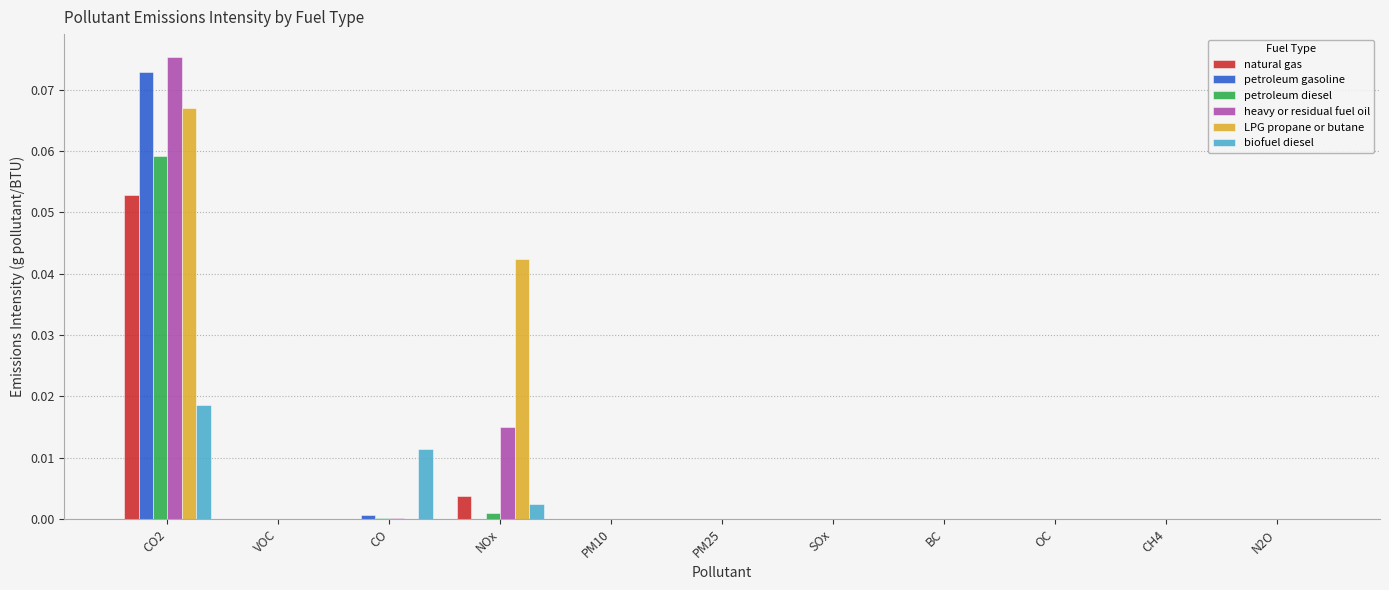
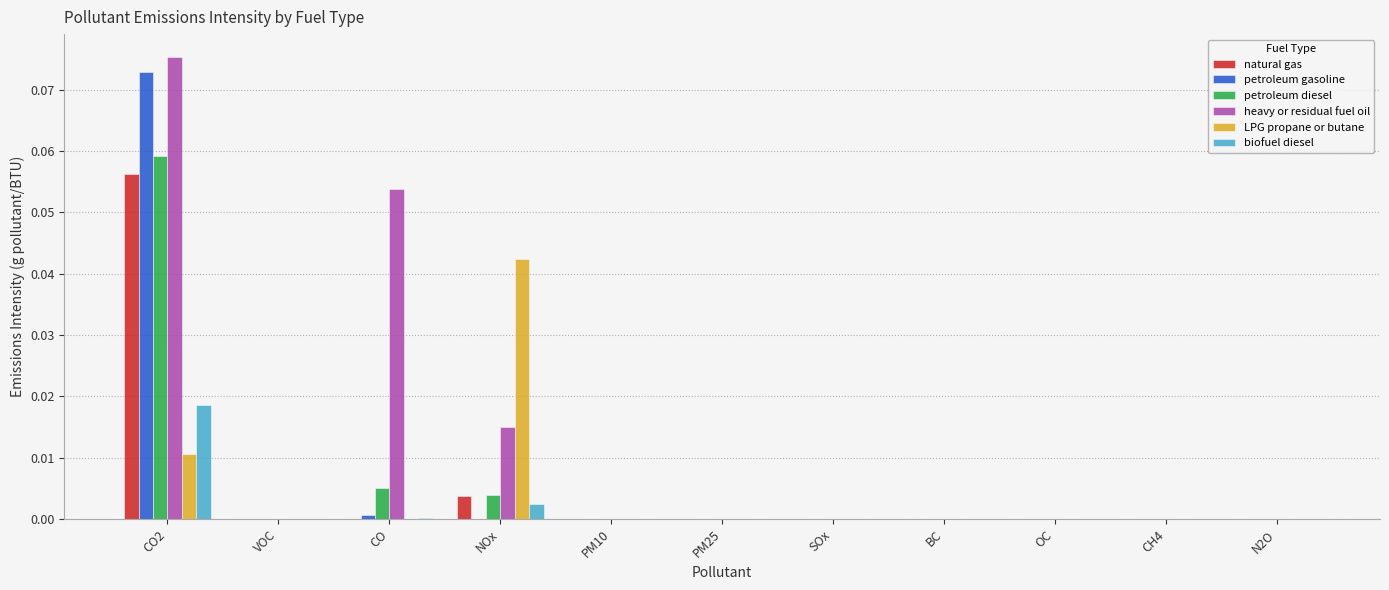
natural gas, CO2: 0.053 -> 0.056
LPG propane or butane, CO2: 0.067 -> 0.011
petroleum diesel, CO: 0.000 -> 0.005
heavy or residual fuel oil, CO: 0.000 -> 0.054
biofuel diesel, CO: 0.011 -> 0.000
petroleum diesel, NOx: 0.001 -> 0.004
